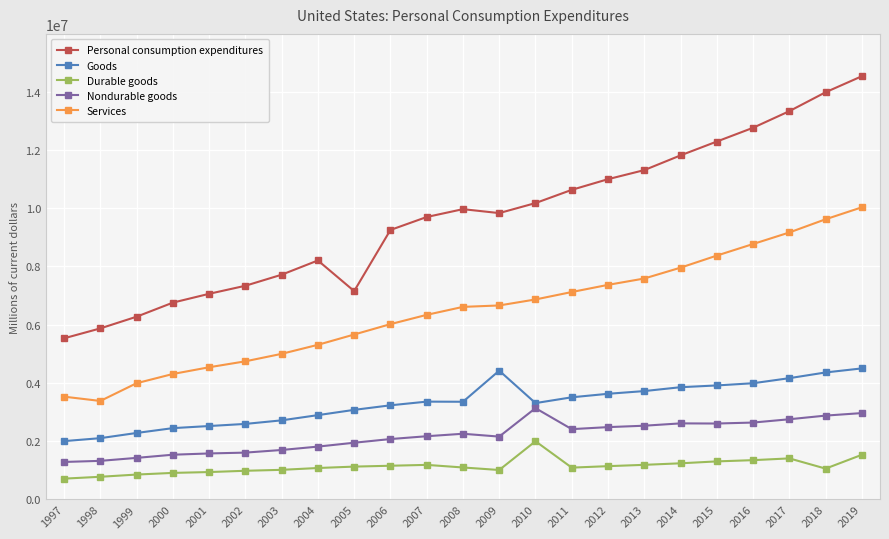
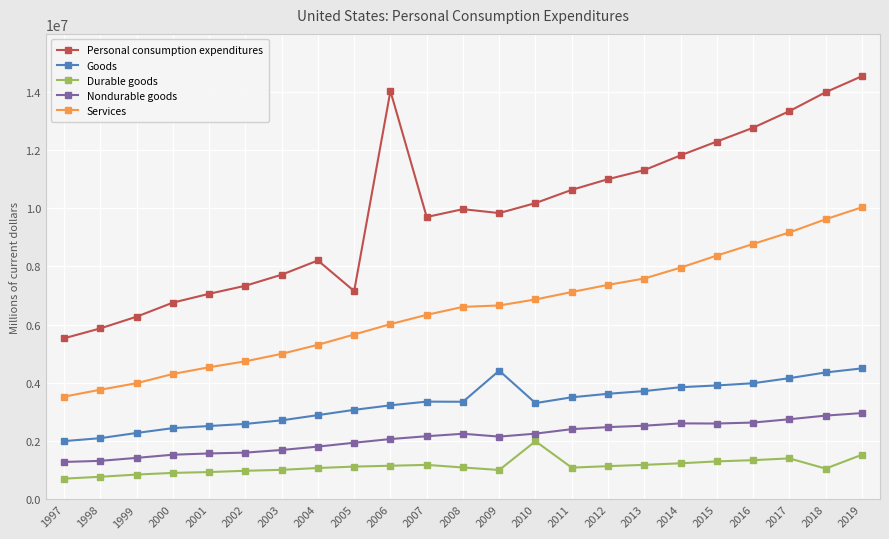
Services, 1998: 3400000 -> 3800000
Personal consumption expenditures, 2006: 9300000 -> 14000000
Nondurable goods, 2010: 3100000 -> 2300000
